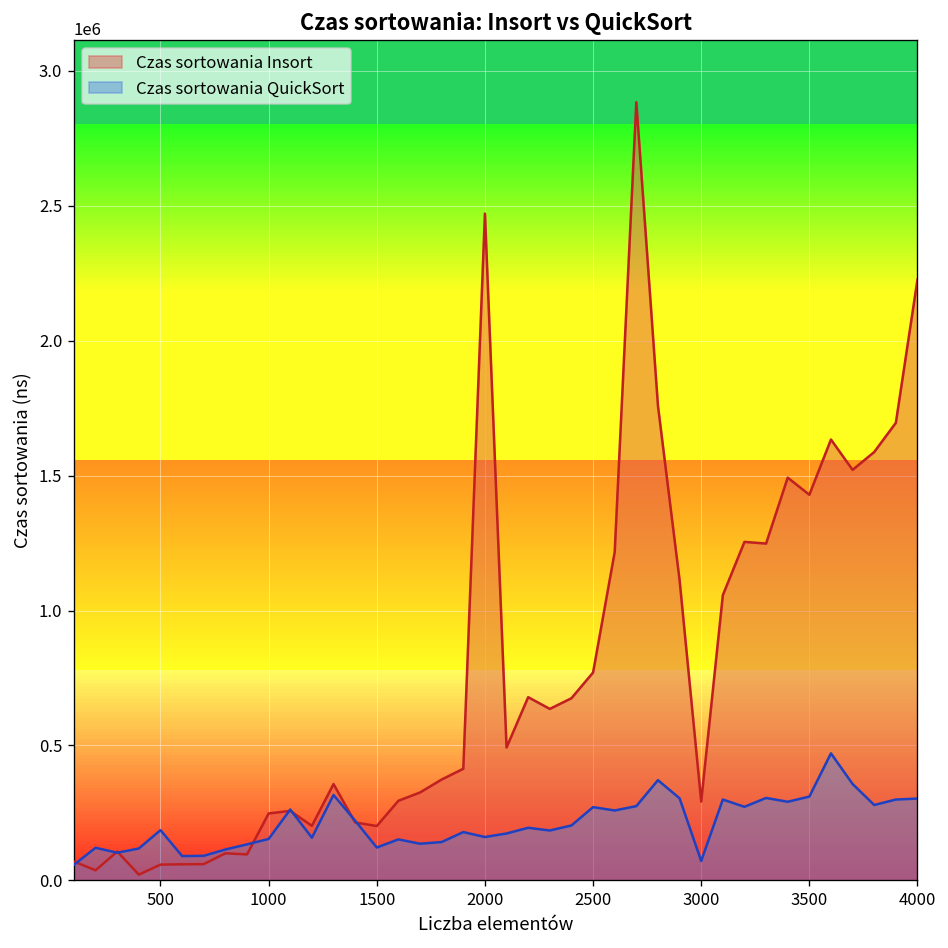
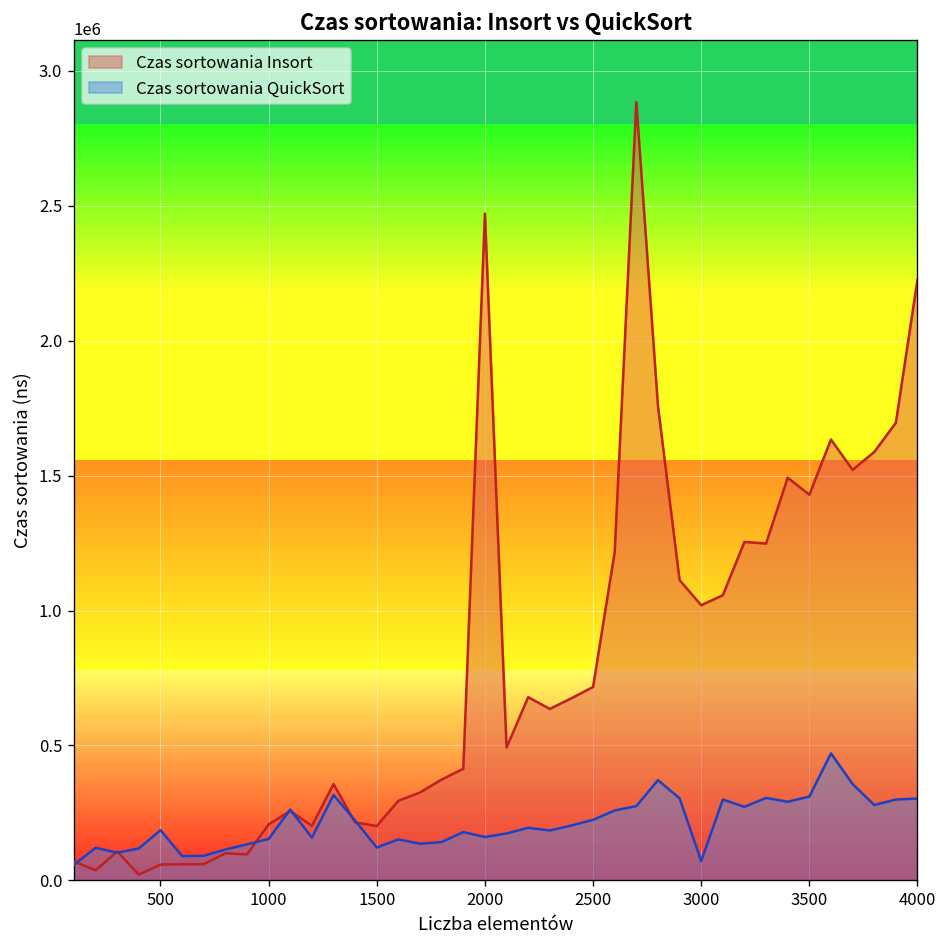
Czas sortowania Insort, 1000: 250000 -> 210000
Czas sortowania Insort, 2500: 770000 -> 720000
Czas sortowania QuickSort, 2500: 270000 -> 220000
Czas sortowania Insort, 3000: 290000 -> 1020000
